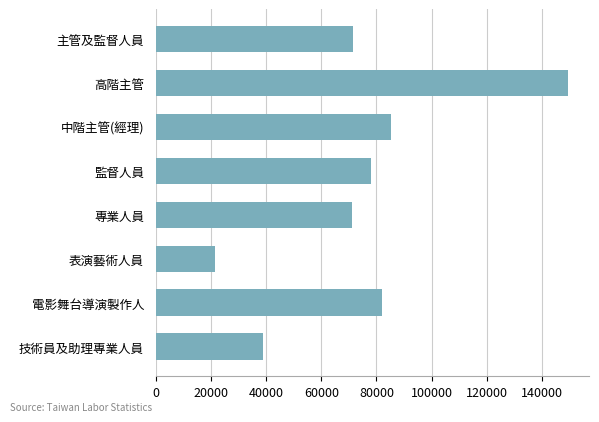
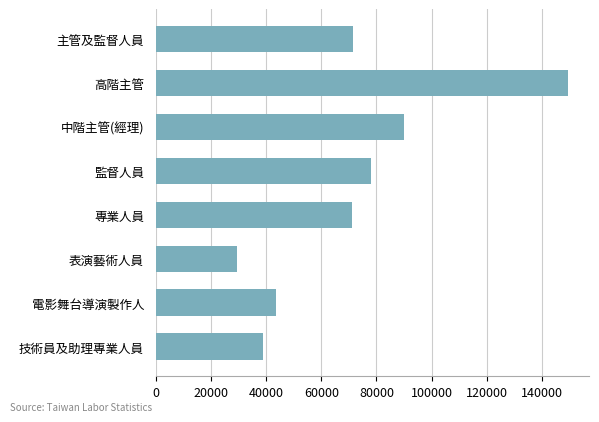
中階主管(經理): 85000 -> 90000
表演藝術人員: 21000 -> 30000
電影舞台導演製作人: 82000 -> 44000
